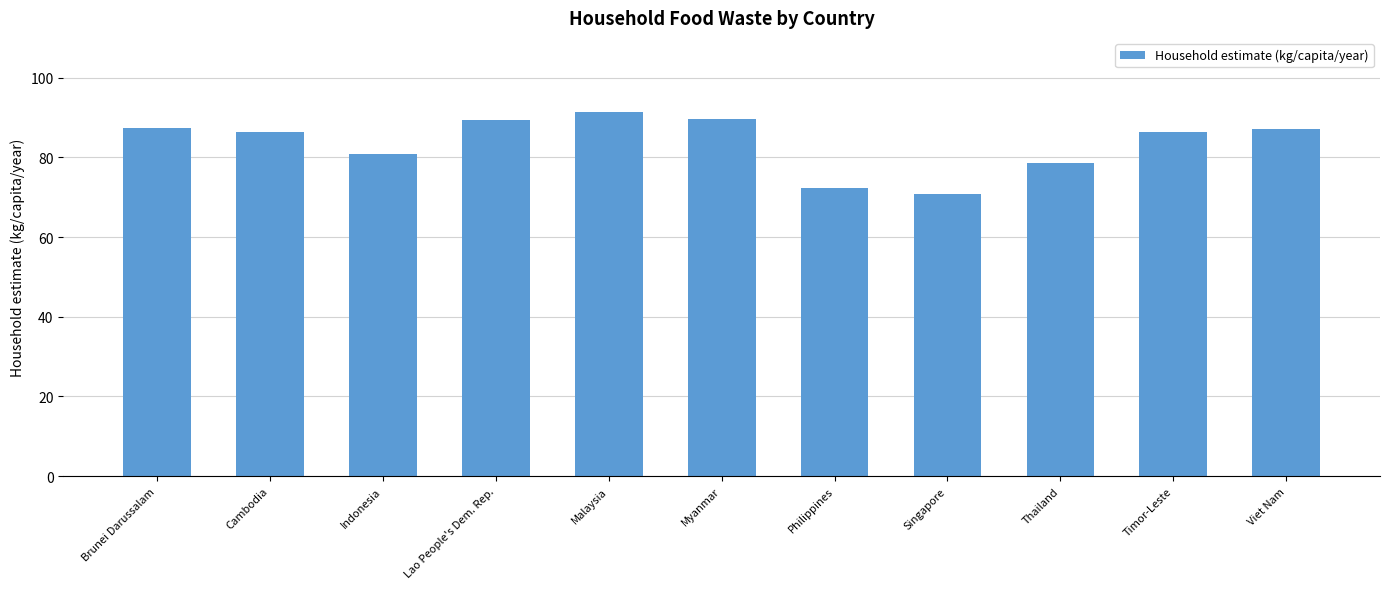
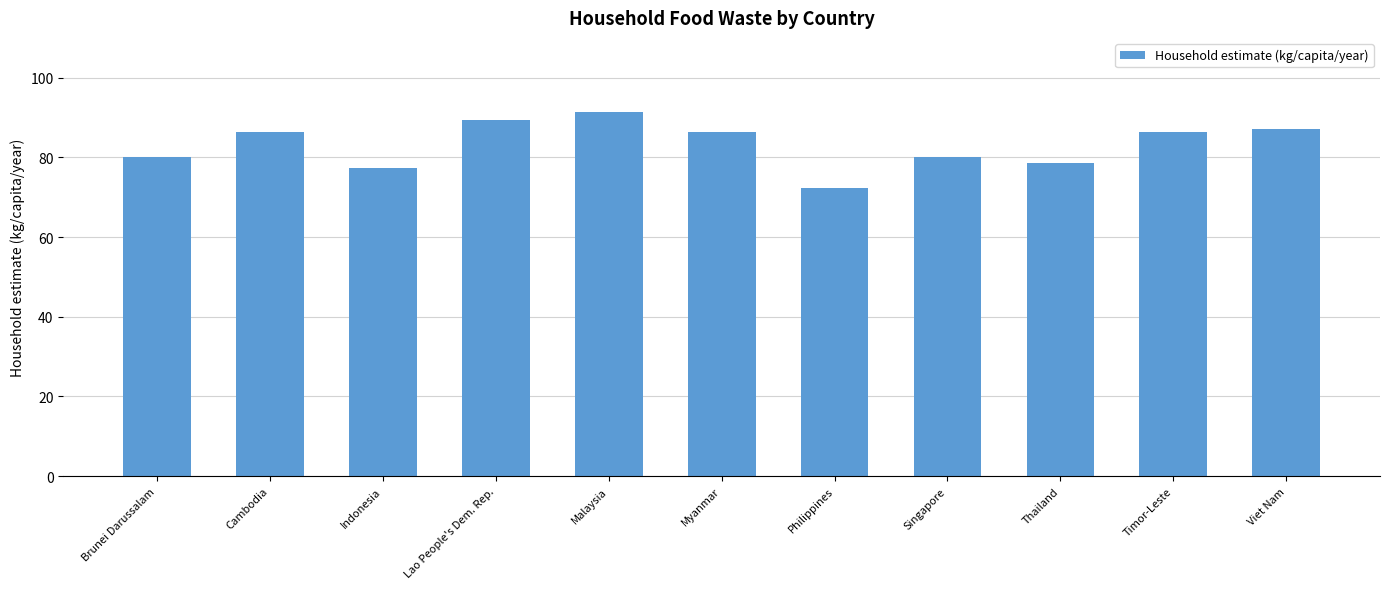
Brunei Darussalam: 87 -> 80
Indonesia: 81 -> 77
Myanmar: 90 -> 86
Singapore: 71 -> 80
